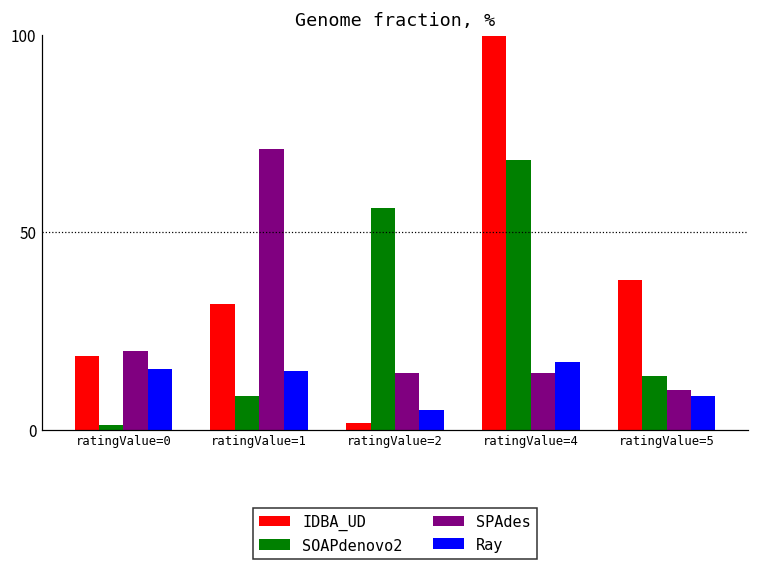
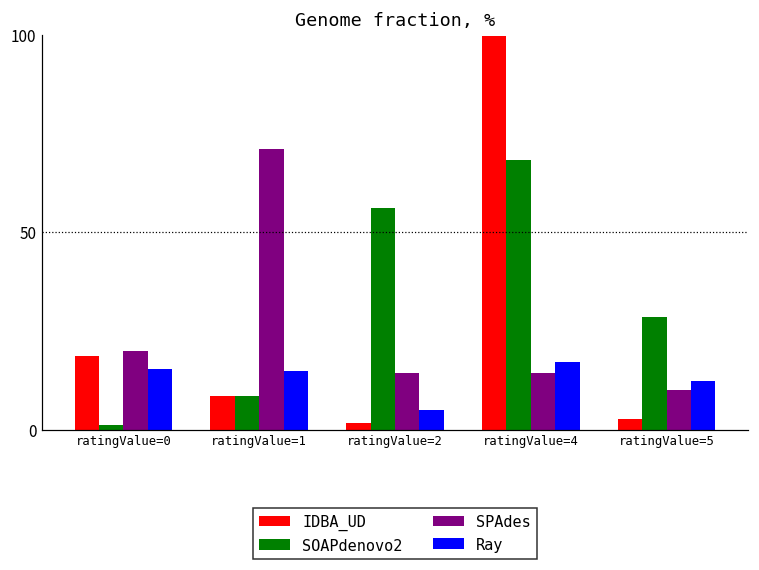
IDBA_UD, ratingValue=1: 32 -> 9
IDBA_UD, ratingValue=5: 38 -> 3
SOAPdenovo2, ratingValue=5: 14 -> 29
Ray, ratingValue=5: 9 -> 12
